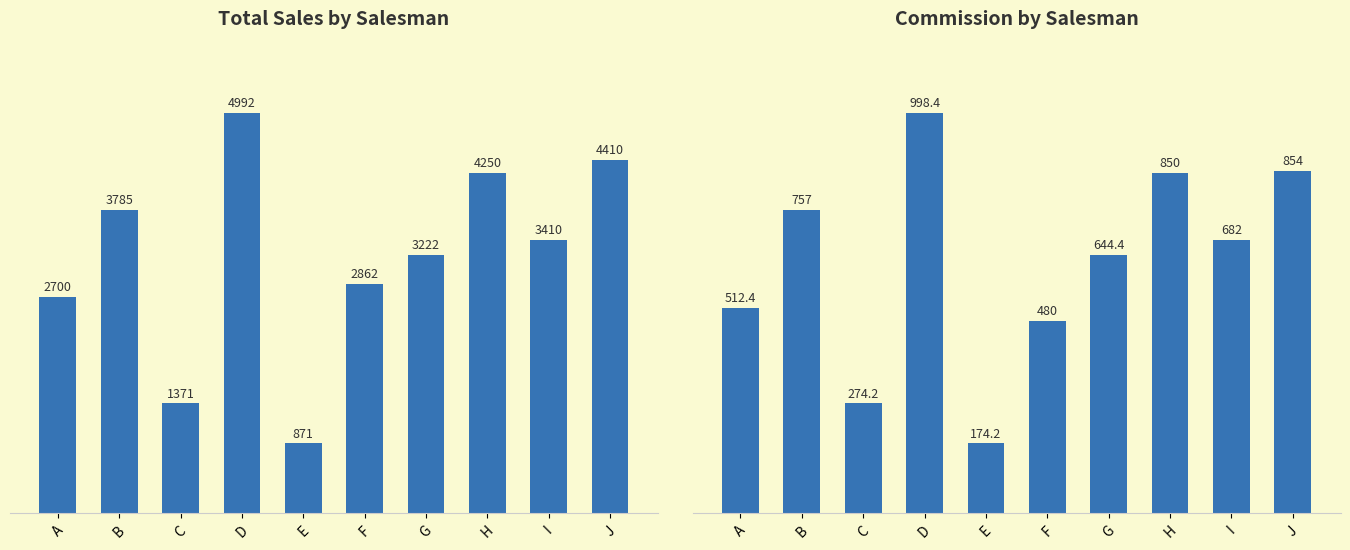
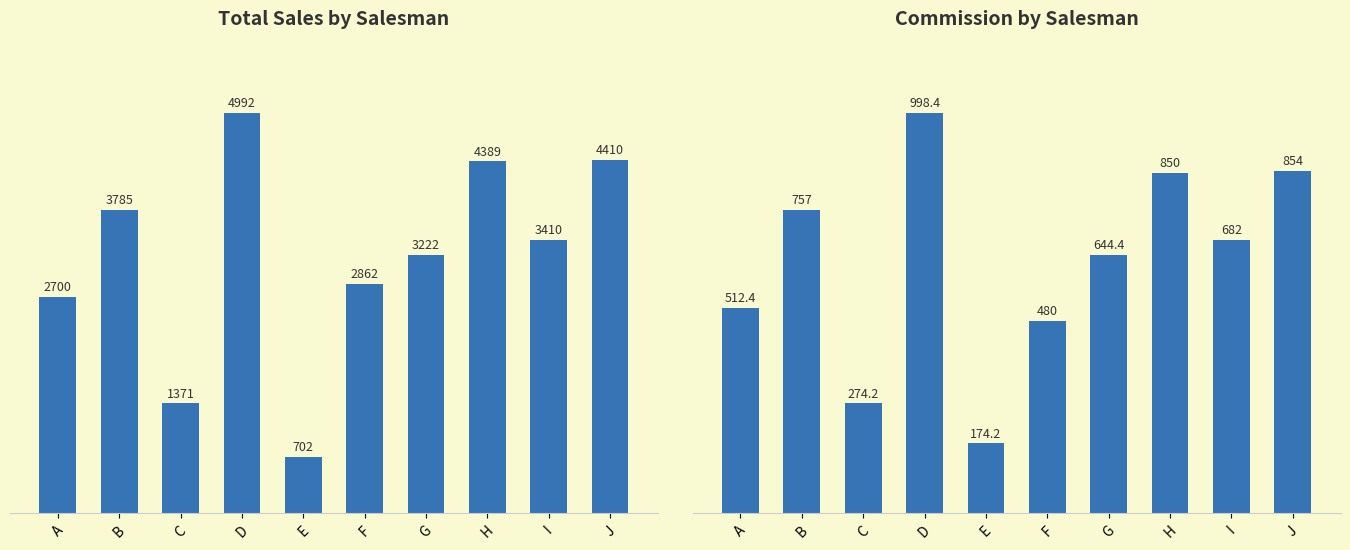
Total Sales by Salesman, E: 871 -> 702
Total Sales by Salesman, H: 4250 -> 4389
